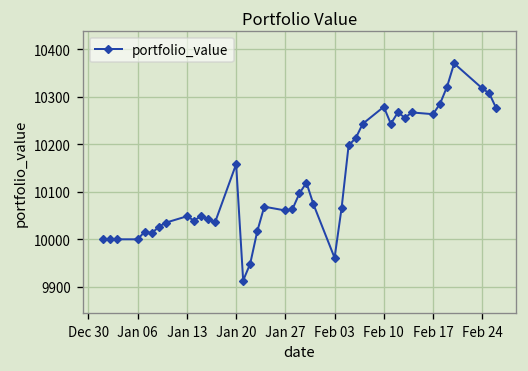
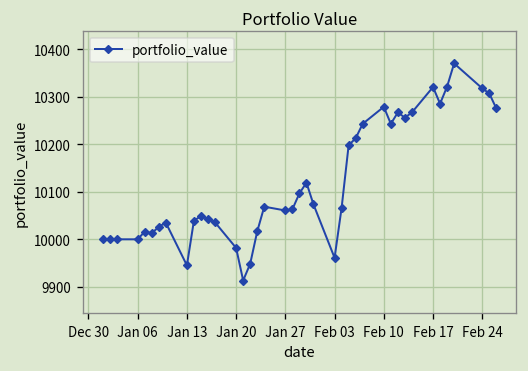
Jan 13: 10050 -> 9950
Jan 20: 10160 -> 9980
Feb 17: 10260 -> 10320
